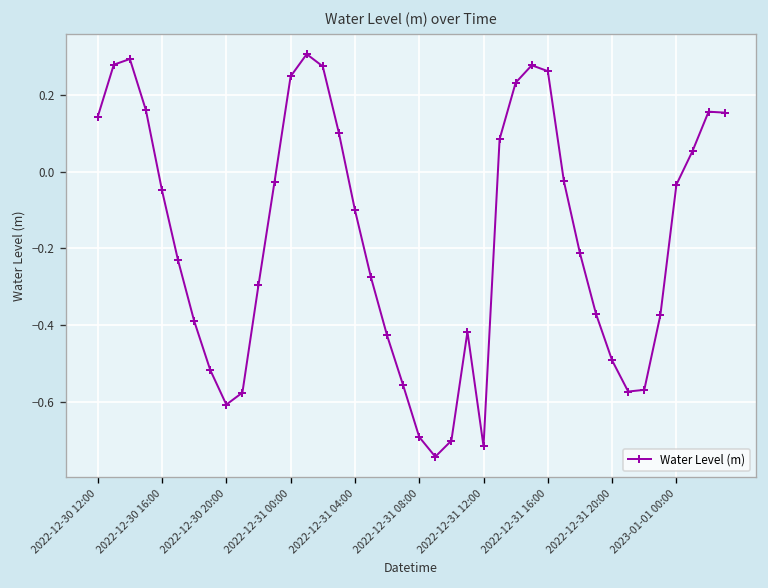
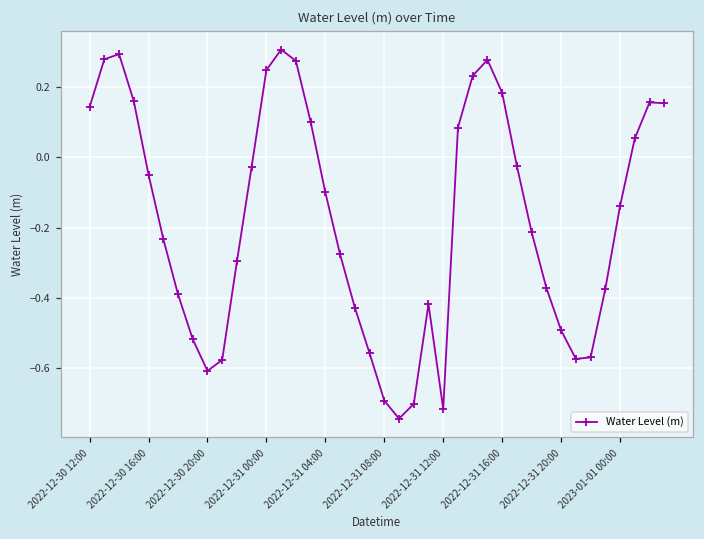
2022-12-31 16:00: 0.26 -> 0.18
2023-01-01 00:00: -0.03 -> -0.14
